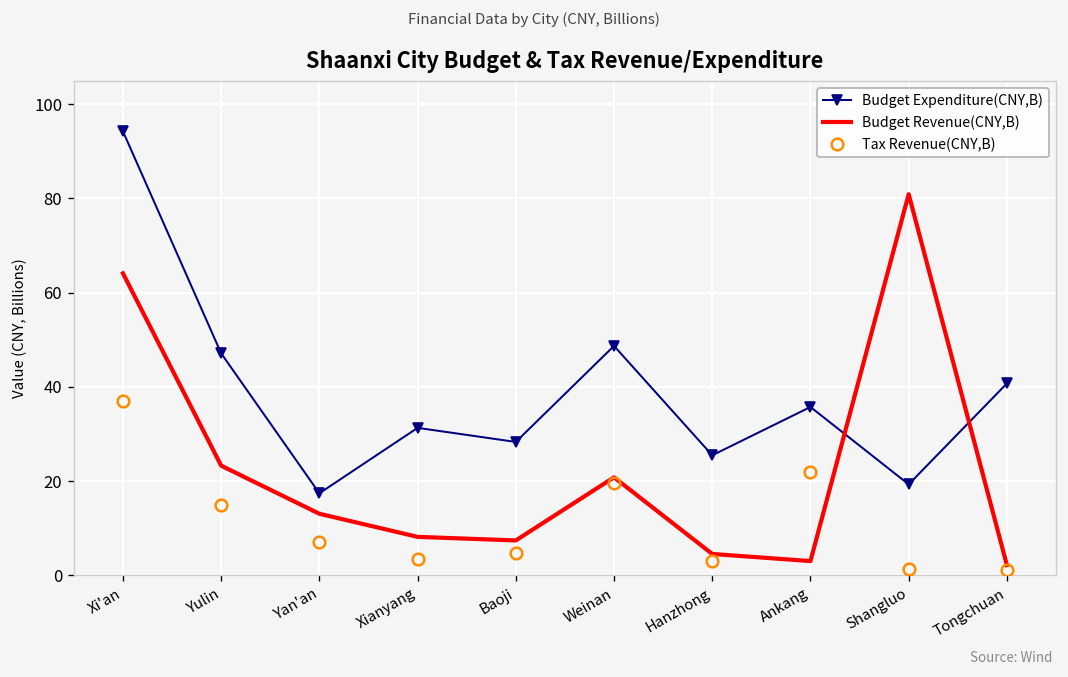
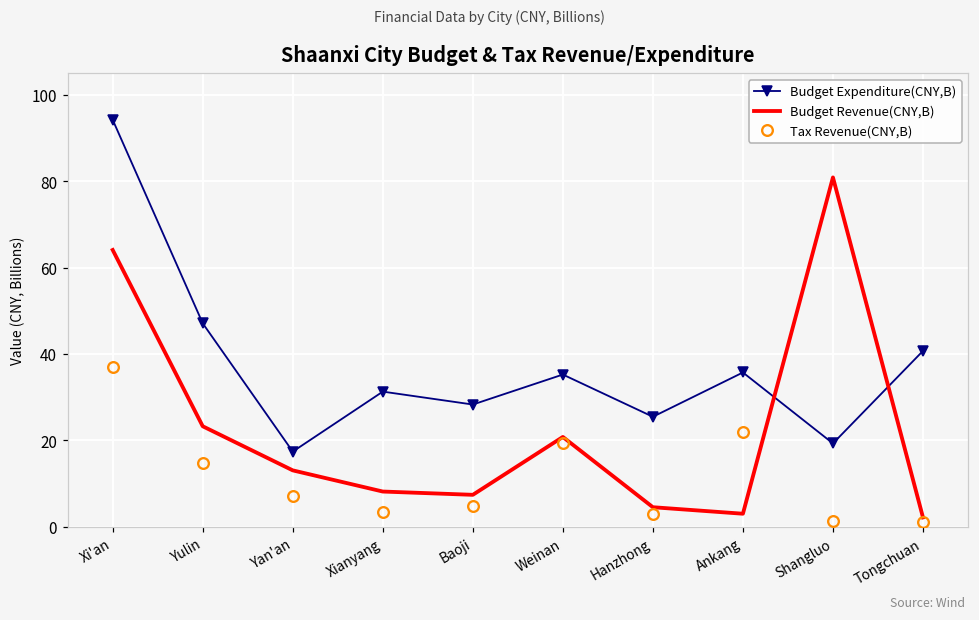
Budget Expenditure(CNY,B), Weinan: 49 -> 35
